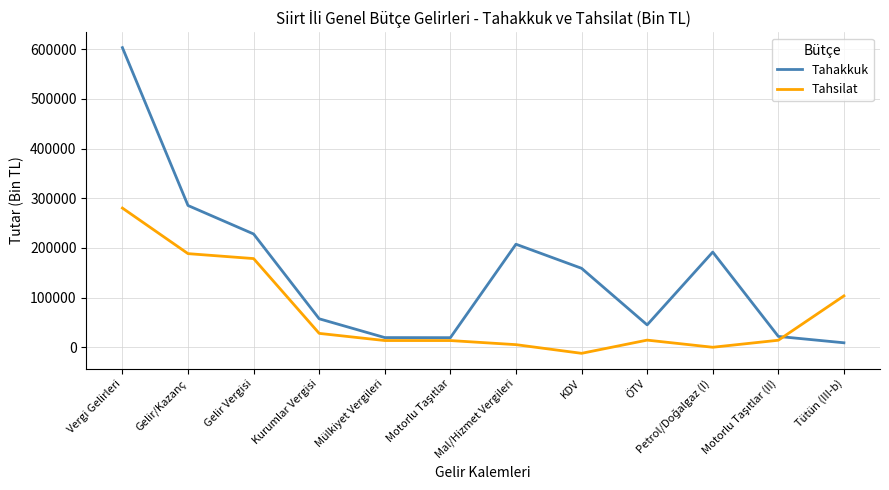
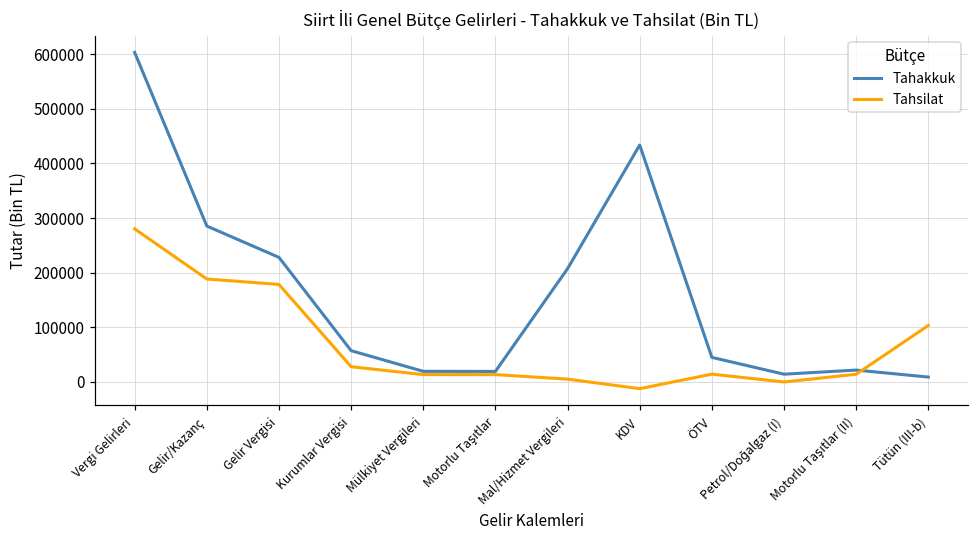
Tahakkuk, KDV: 160000 -> 430000
Tahakkuk, Petrol/Doğalgaz (I): 190000 -> 10000
